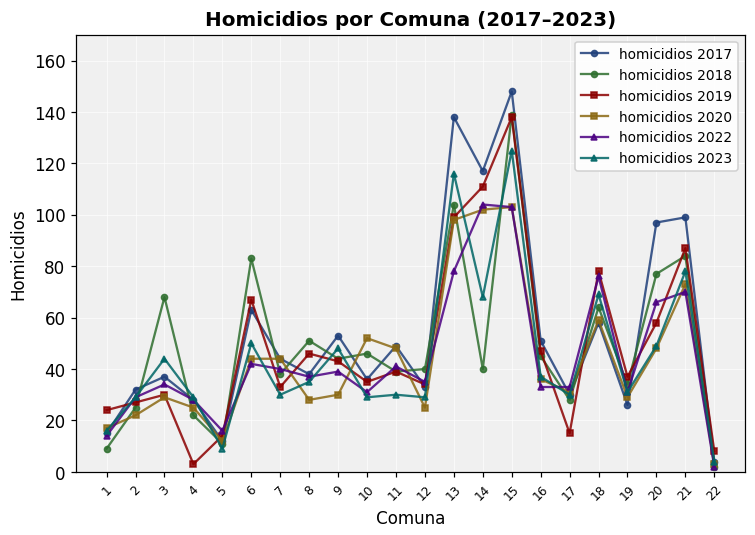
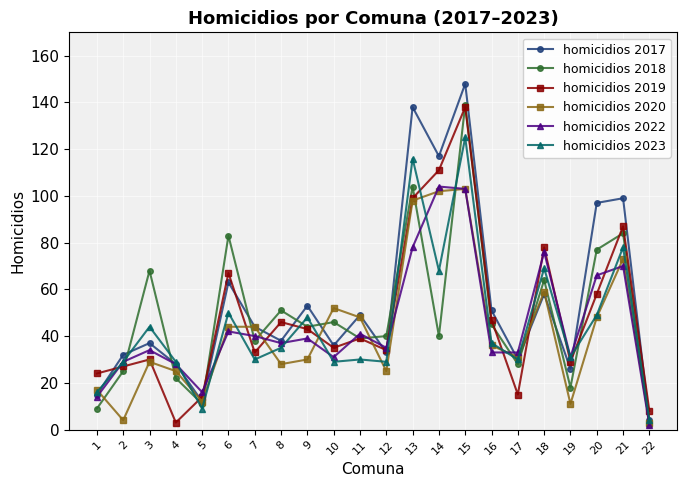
homicidios 2020, 2: 22 -> 4
homicidios 2018, 19: 34 -> 18
homicidios 2019, 19: 37 -> 29
homicidios 2020, 19: 29 -> 11
